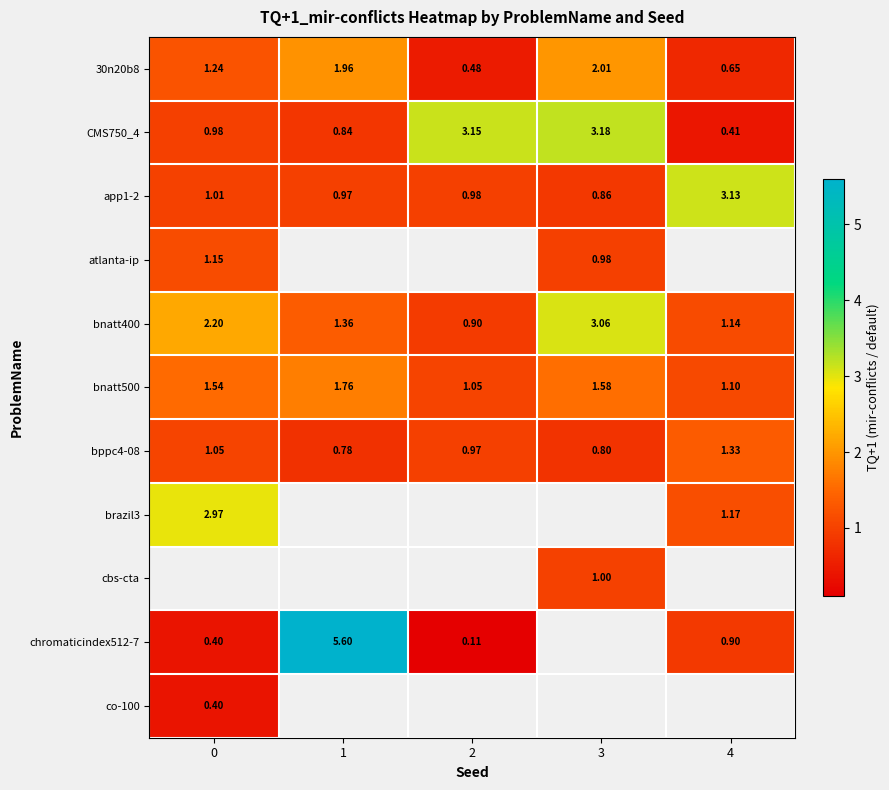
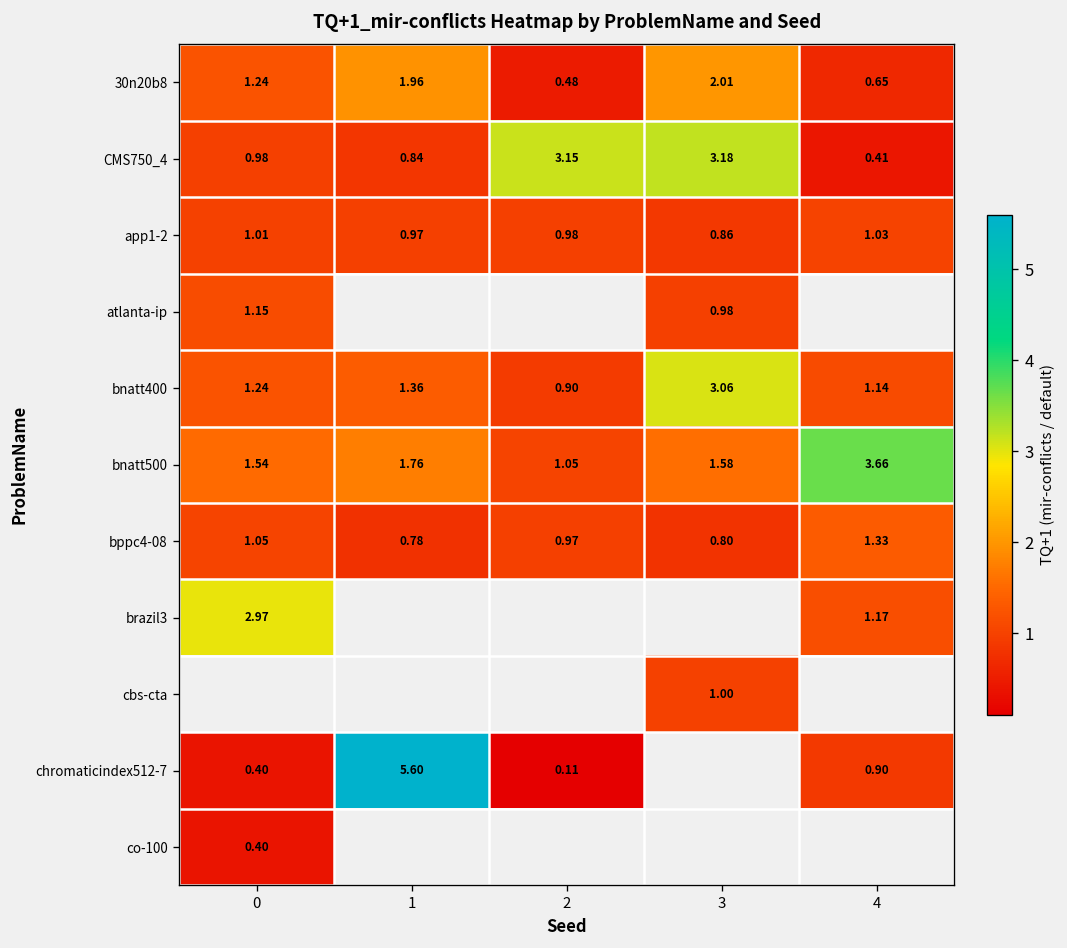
app1-2, 4: 3.13 -> 1.03
bnatt400, 0: 2.20 -> 1.24
bnatt500, 4: 1.10 -> 3.66
